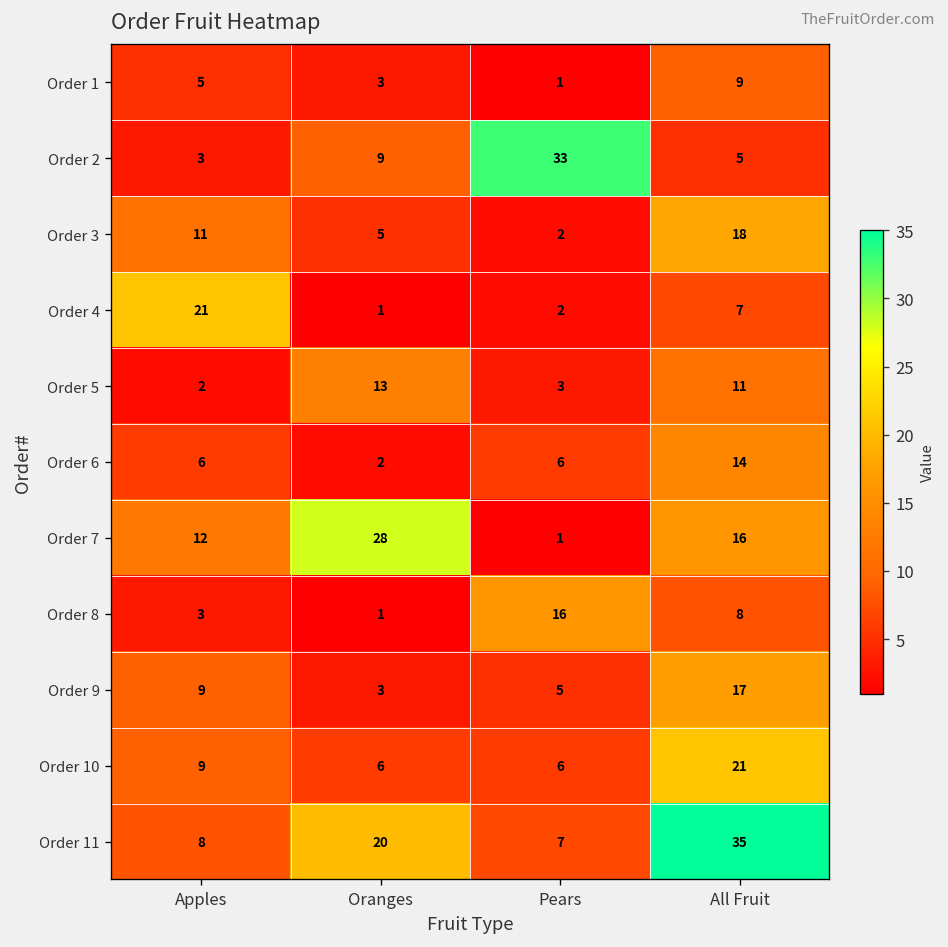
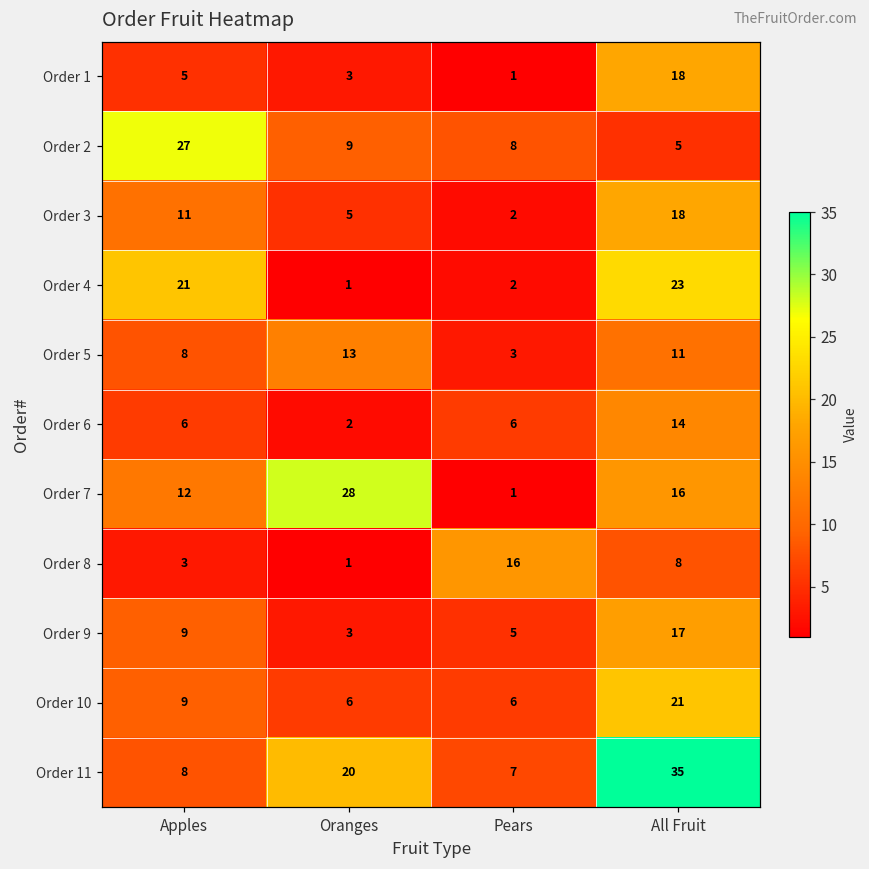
Order 1, All Fruit: 9 -> 18
Order 2, Apples: 3 -> 27
Order 2, Pears: 33 -> 8
Order 4, All Fruit: 7 -> 23
Order 5, Apples: 2 -> 8
